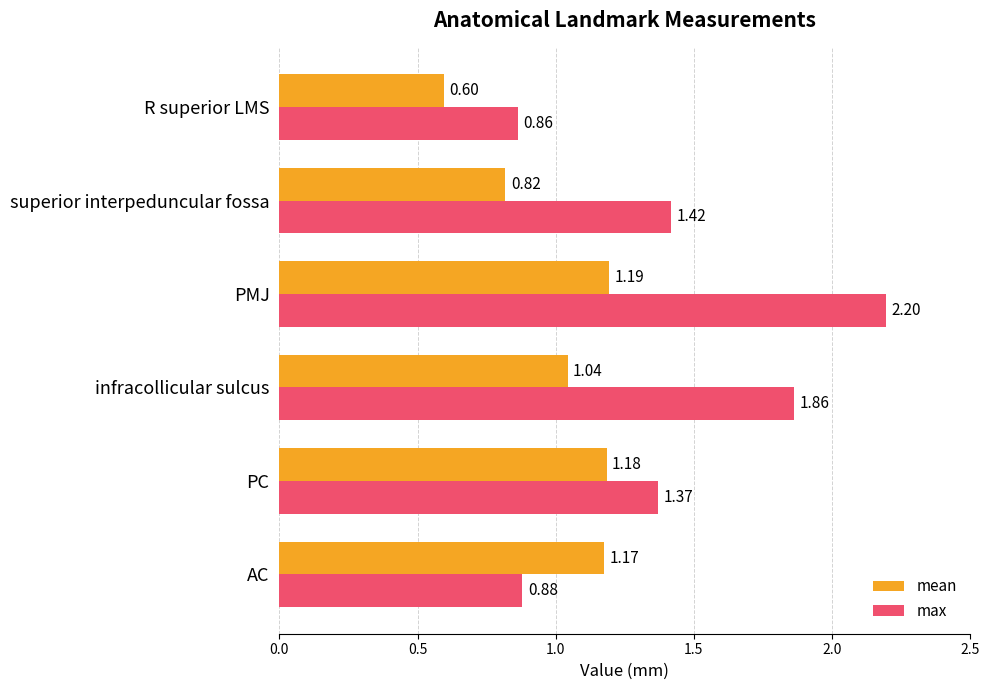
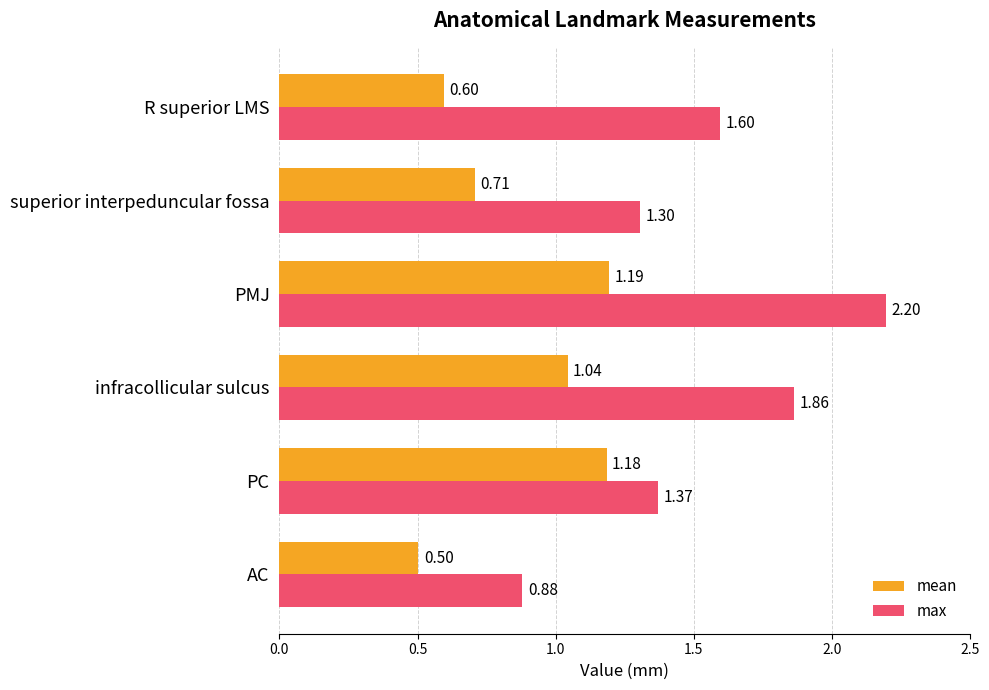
max, R superior LMS: 0.86 -> 1.60
mean, superior interpeduncular fossa: 0.82 -> 0.71
max, superior interpeduncular fossa: 1.42 -> 1.30
mean, AC: 1.17 -> 0.50
